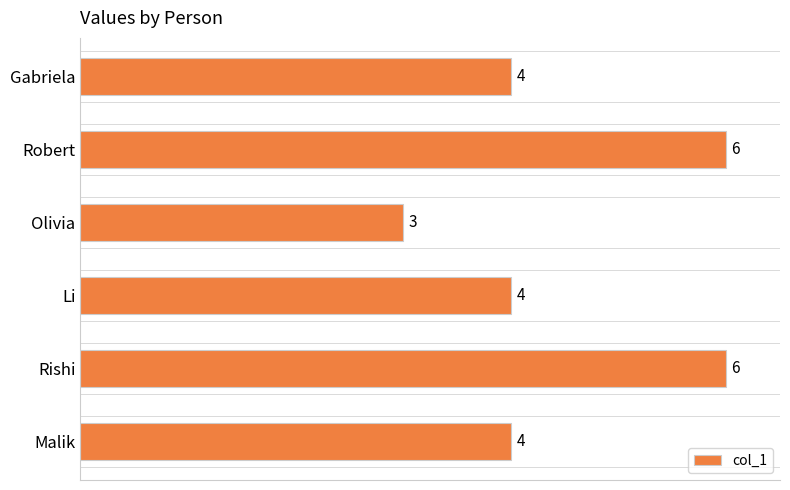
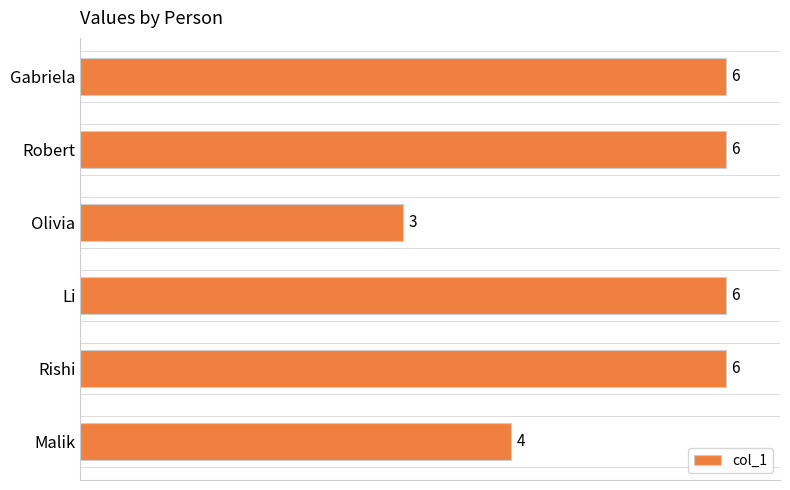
Gabriela: 4 -> 6
Li: 4 -> 6
